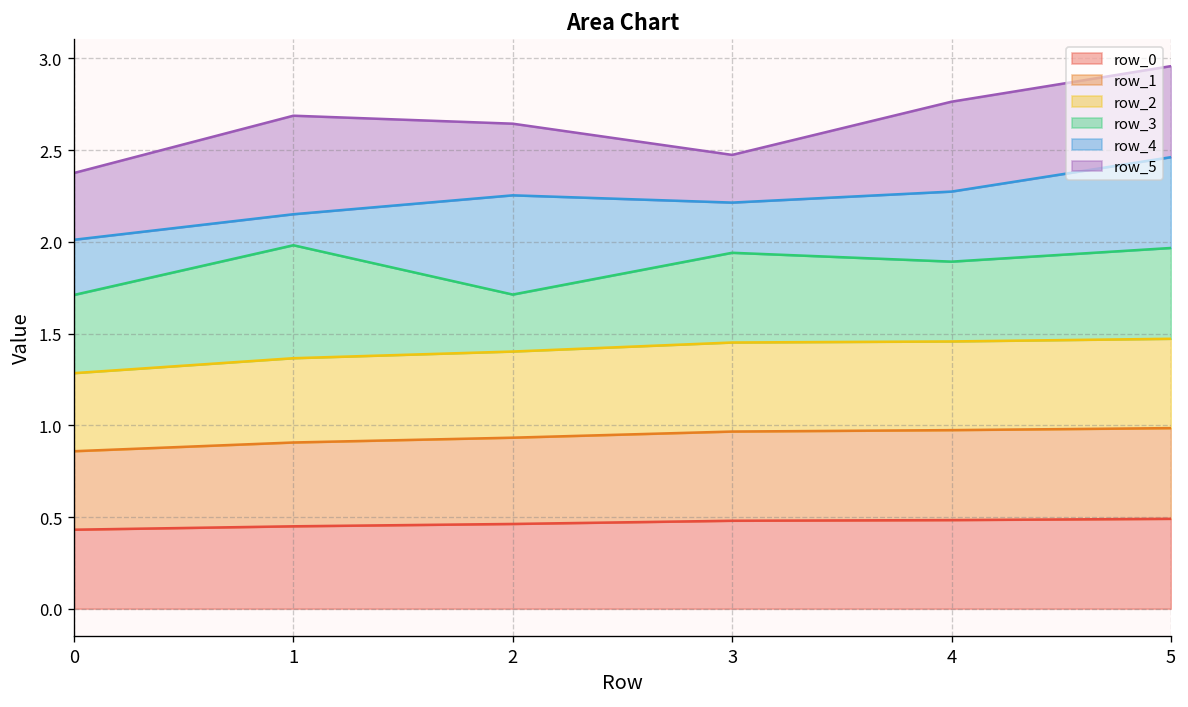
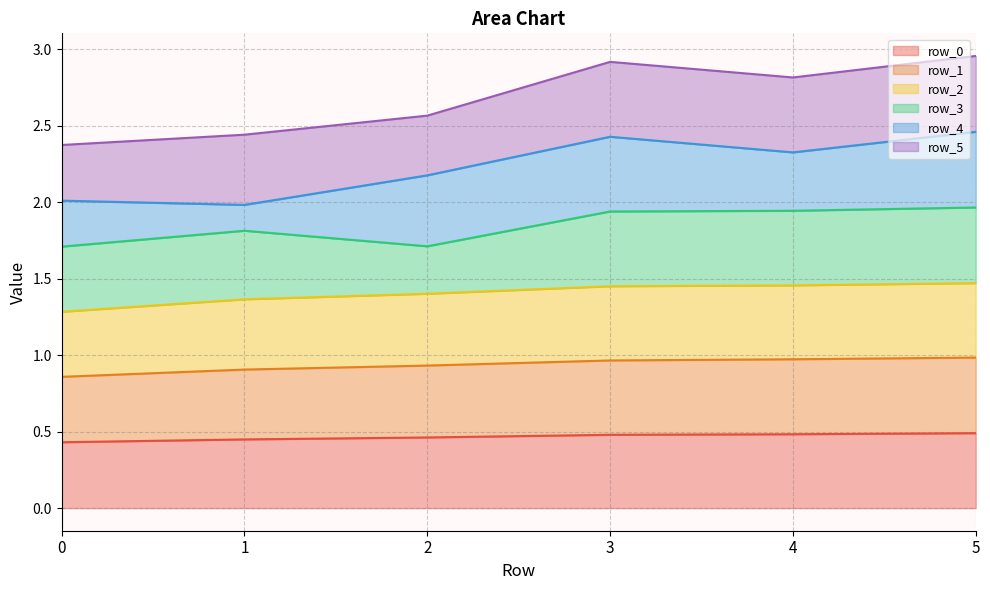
row_3, 1: 0.62 -> 0.45
row_5, 1: 0.54 -> 0.46
row_4, 2: 0.54 -> 0.46
row_4, 3: 0.27 -> 0.49
row_5, 3: 0.26 -> 0.49
row_3, 4: 0.44 -> 0.49
